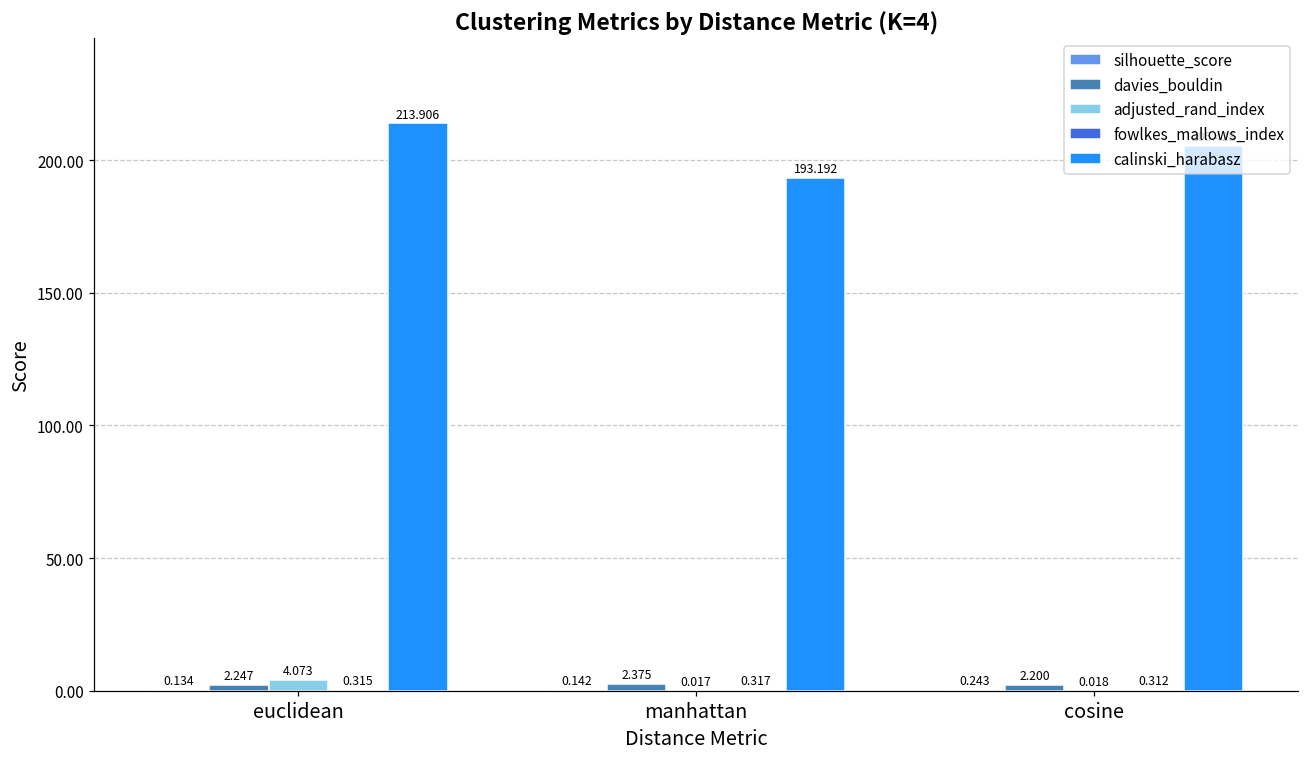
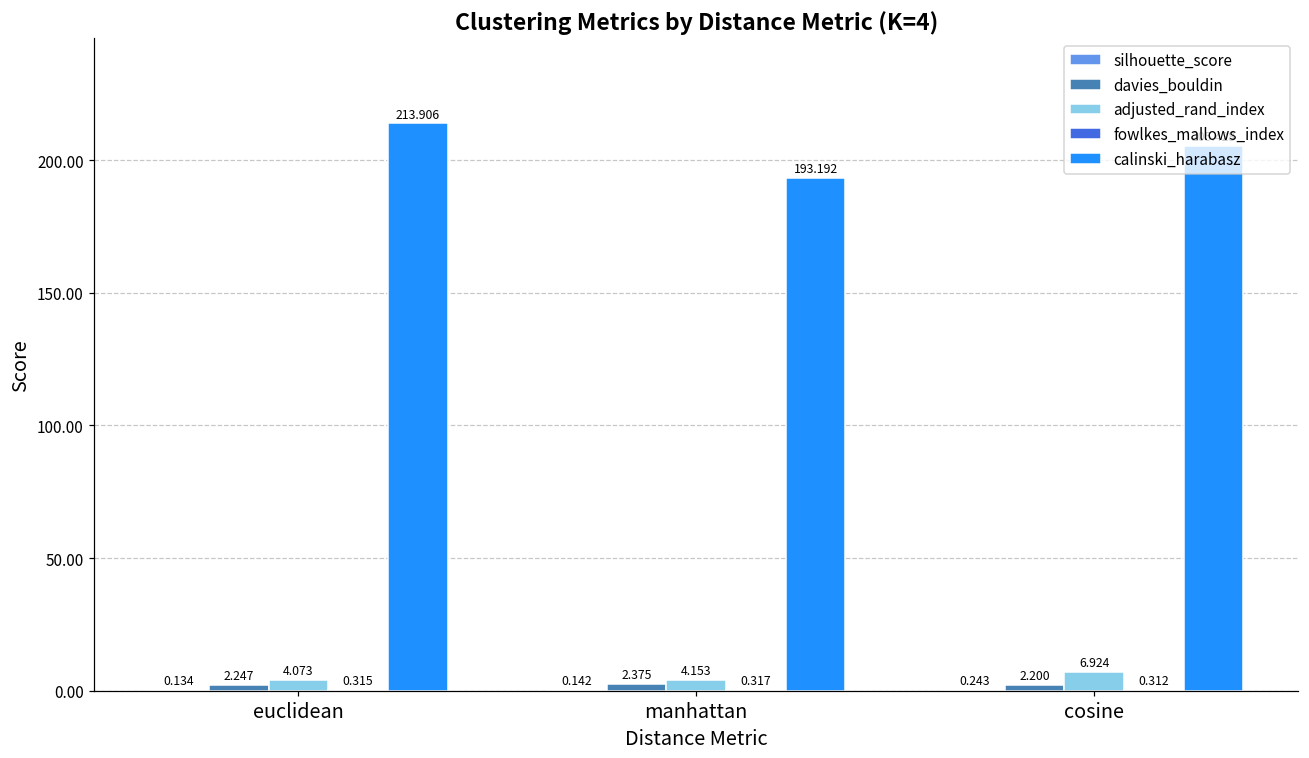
adjusted_rand_index, manhattan: 0.017 -> 4.153
adjusted_rand_index, cosine: 0.018 -> 6.924
